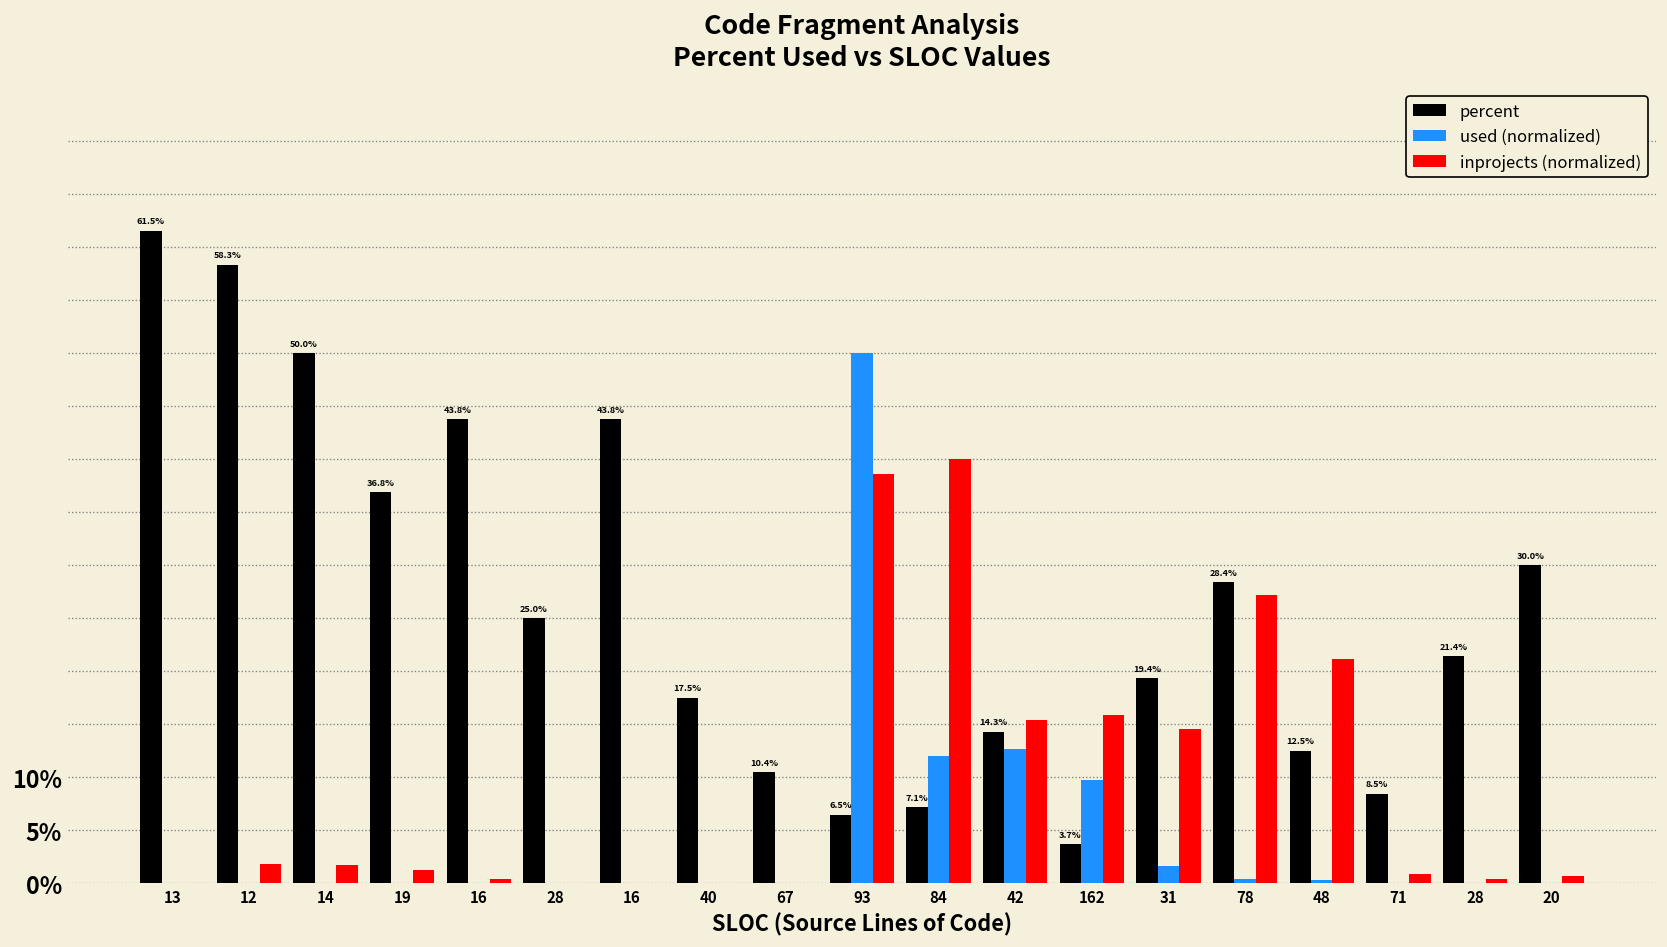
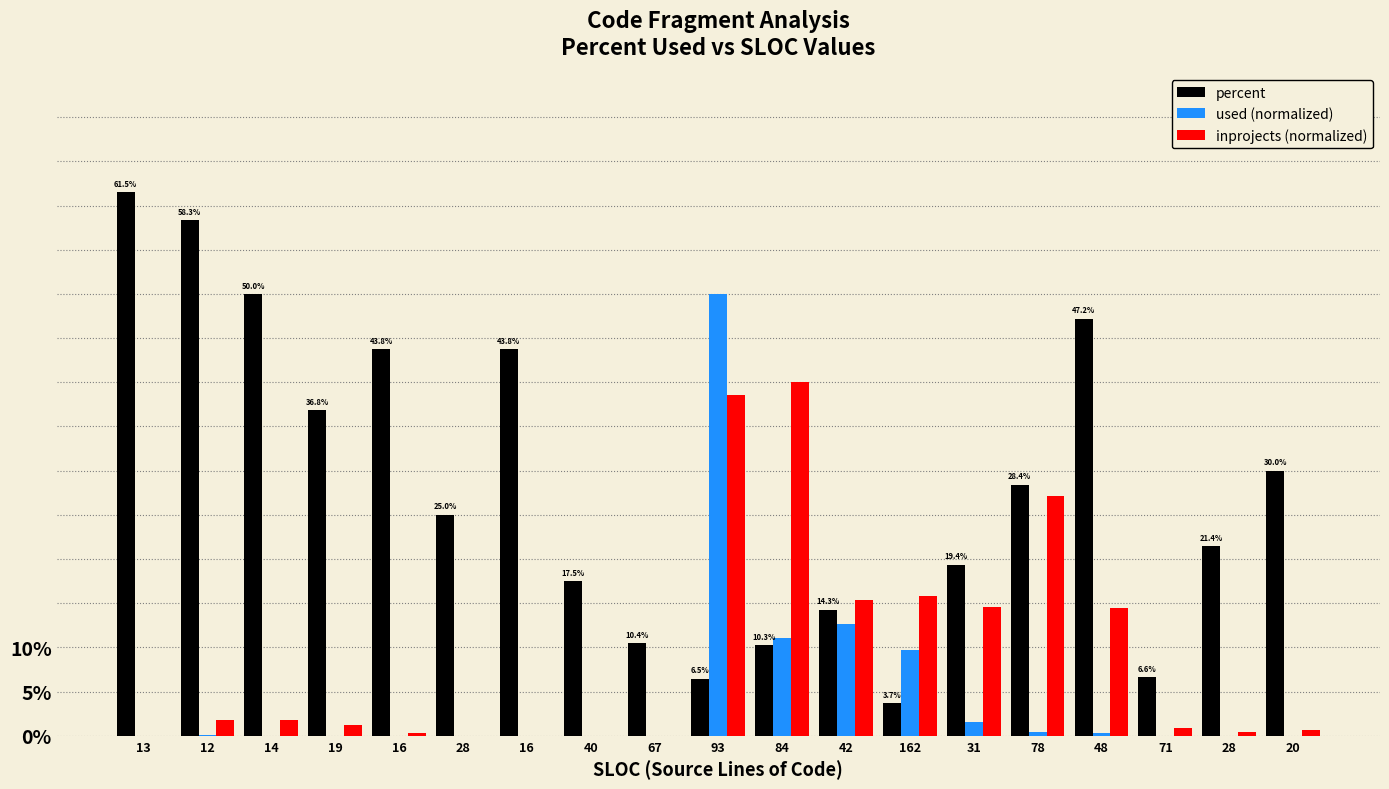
percent, 84: 7.1% -> 10.3%
used (normalized), 84: 12% -> 11%
percent, 48: 12.5% -> 47.2%
inprojects (normalized), 48: 21% -> 14%
percent, 71: 8.5% -> 6.6%
